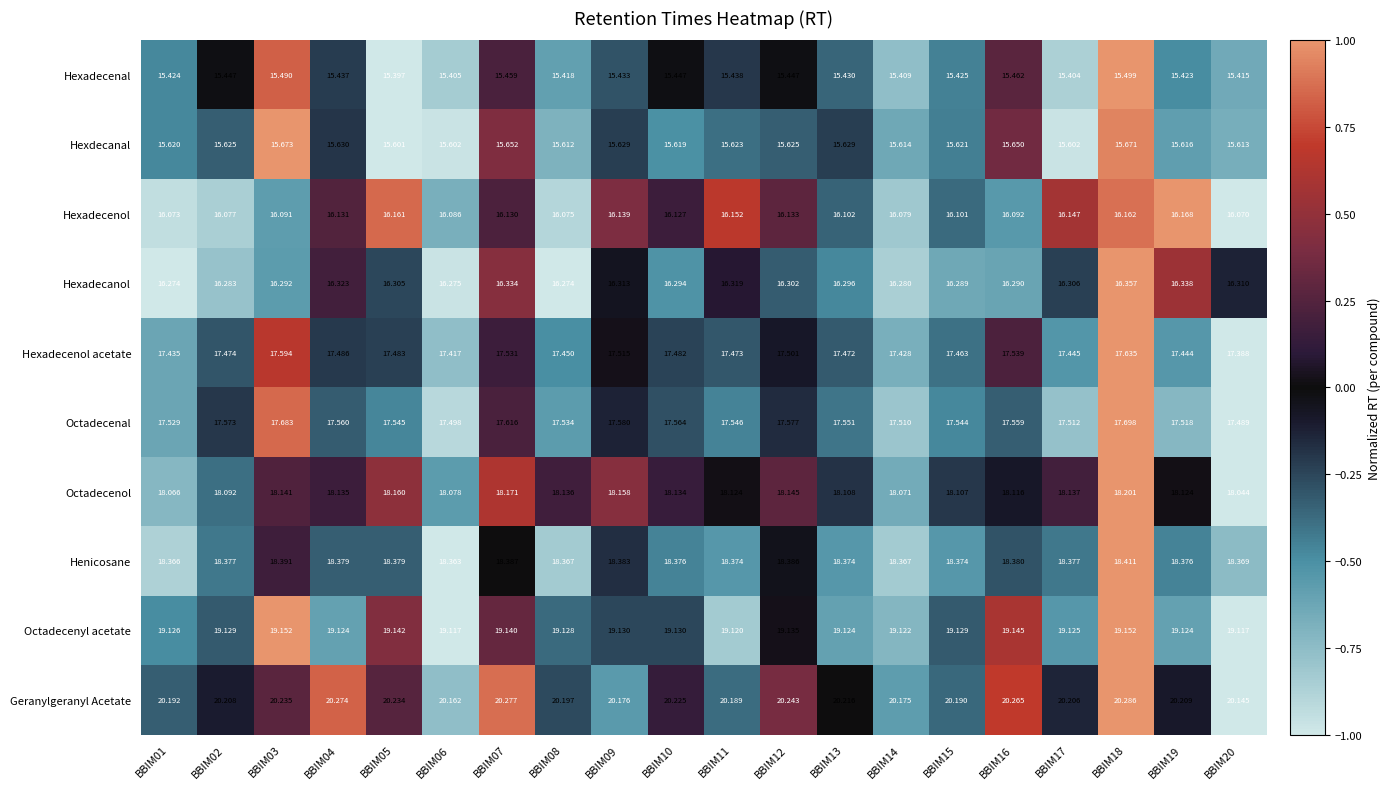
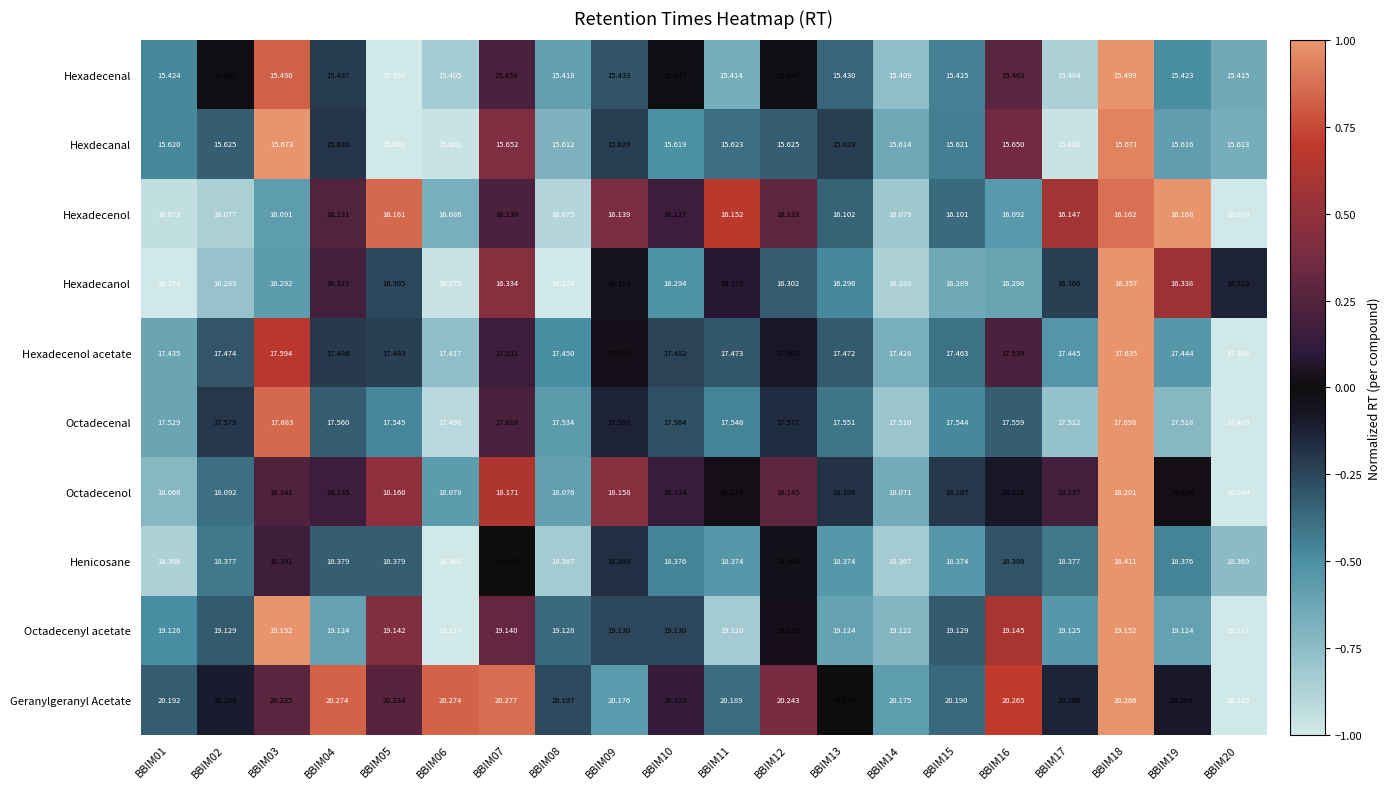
Hexadecenal, BBIM11: 15.438 -> 15.414
Octadecenol, BBIM08: 18.136 -> 18.076
Geranylgeranyl Acetate, BBIM06: 20.162 -> 20.274
